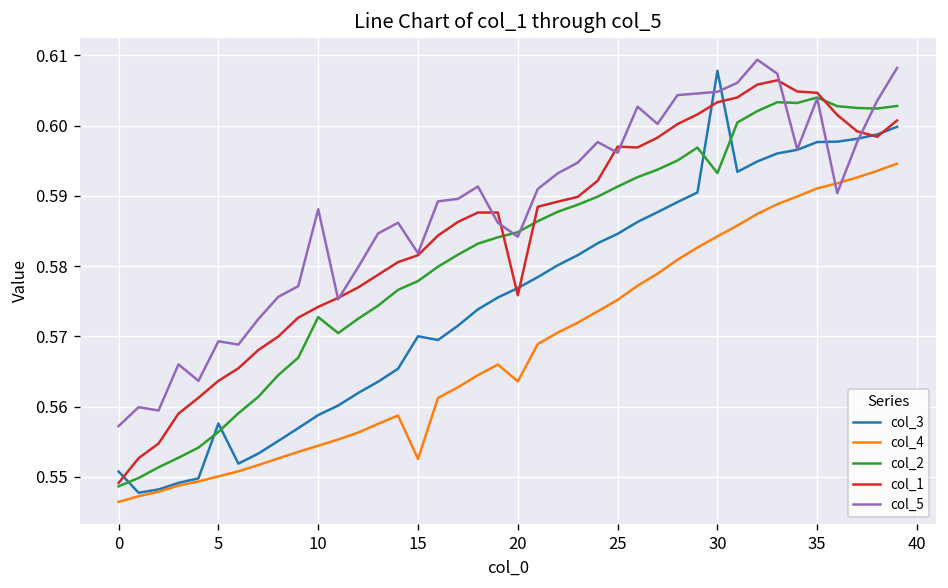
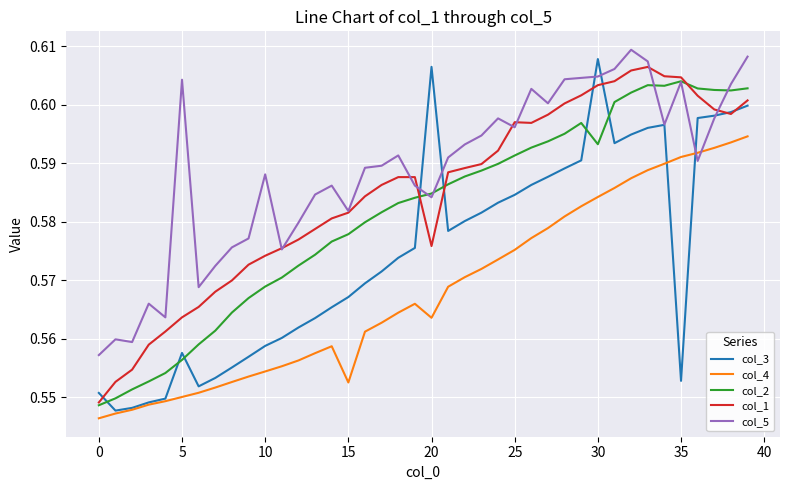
col_5, 5: 0.569 -> 0.604
col_2, 10: 0.573 -> 0.569
col_3, 15: 0.570 -> 0.567
col_3, 20: 0.577 -> 0.606
col_3, 35: 0.598 -> 0.553
